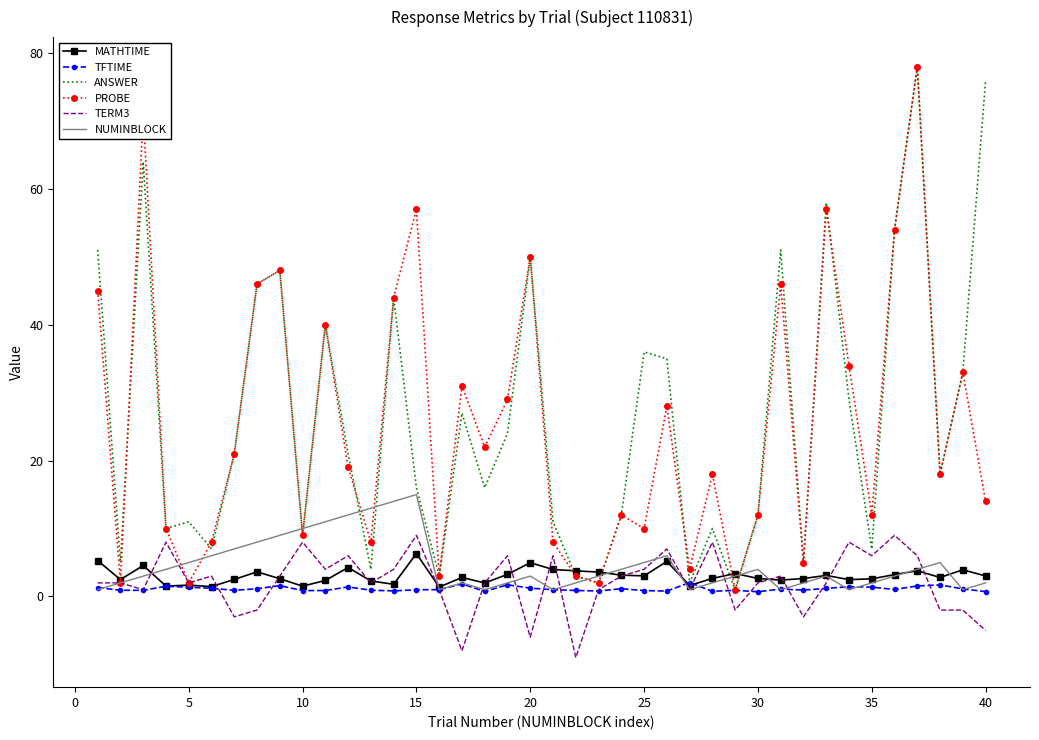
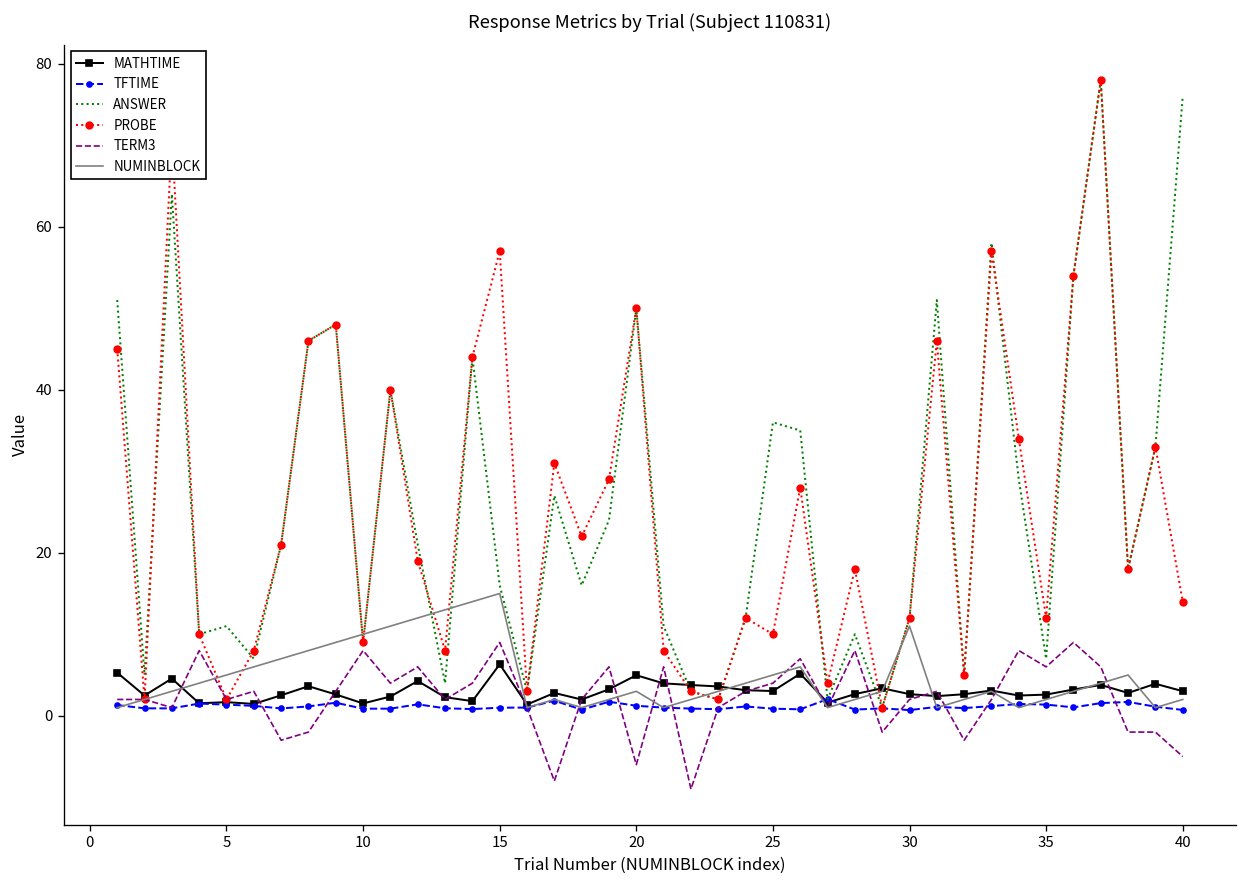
NUMINBLOCK, 30: 4 -> 11
